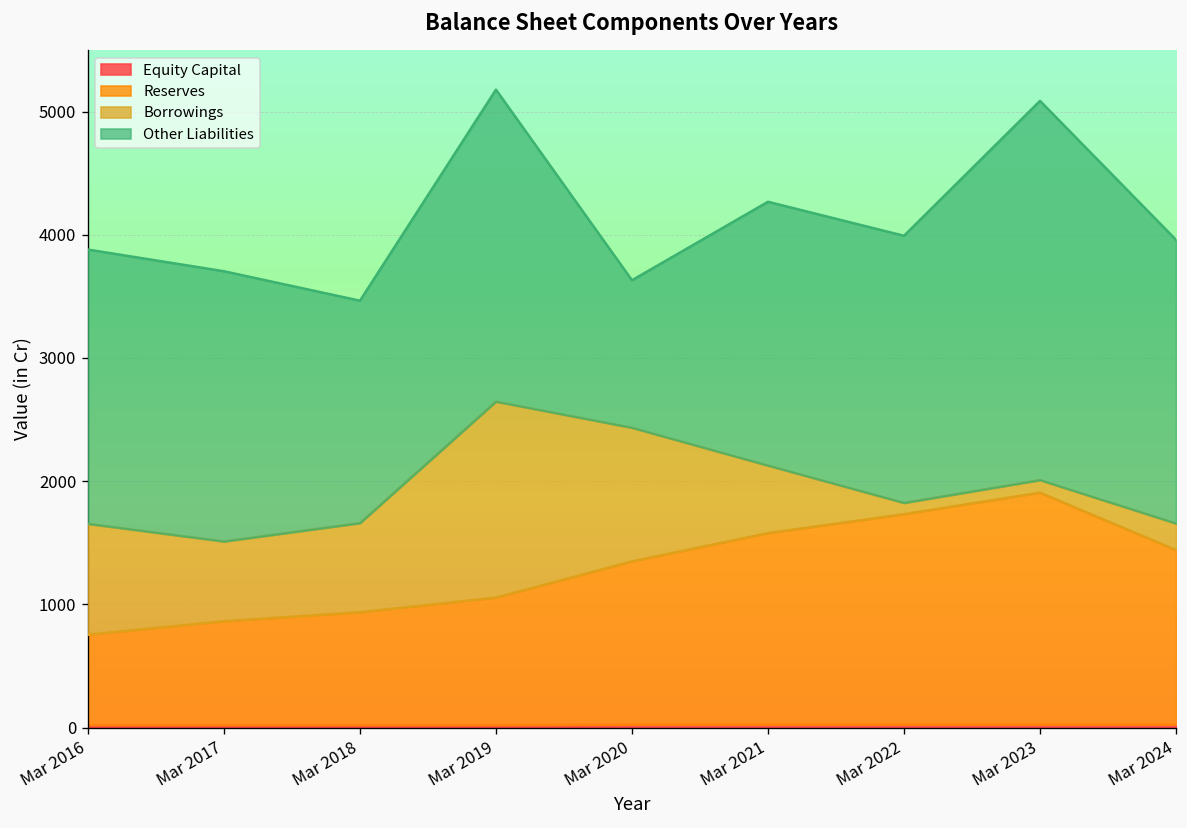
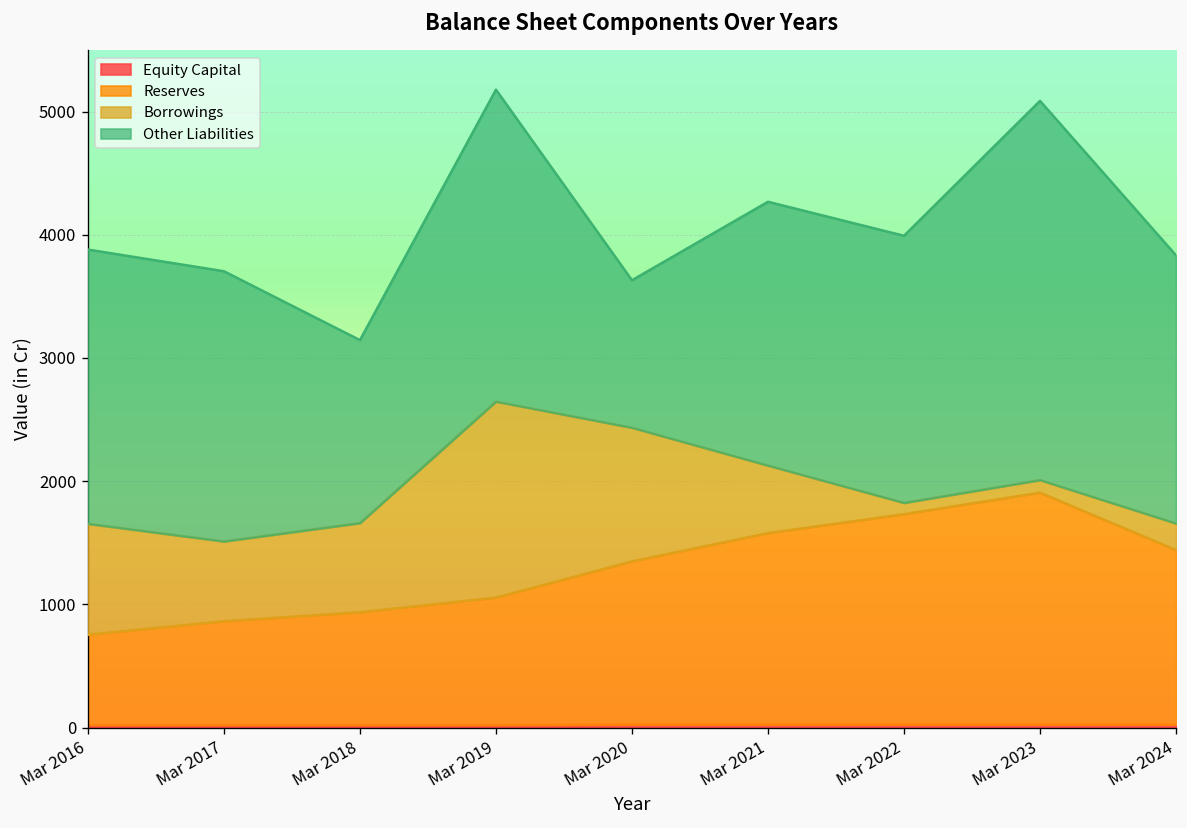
Other Liabilities, Mar 2018: 1810 -> 1490
Other Liabilities, Mar 2024: 2300 -> 2180
